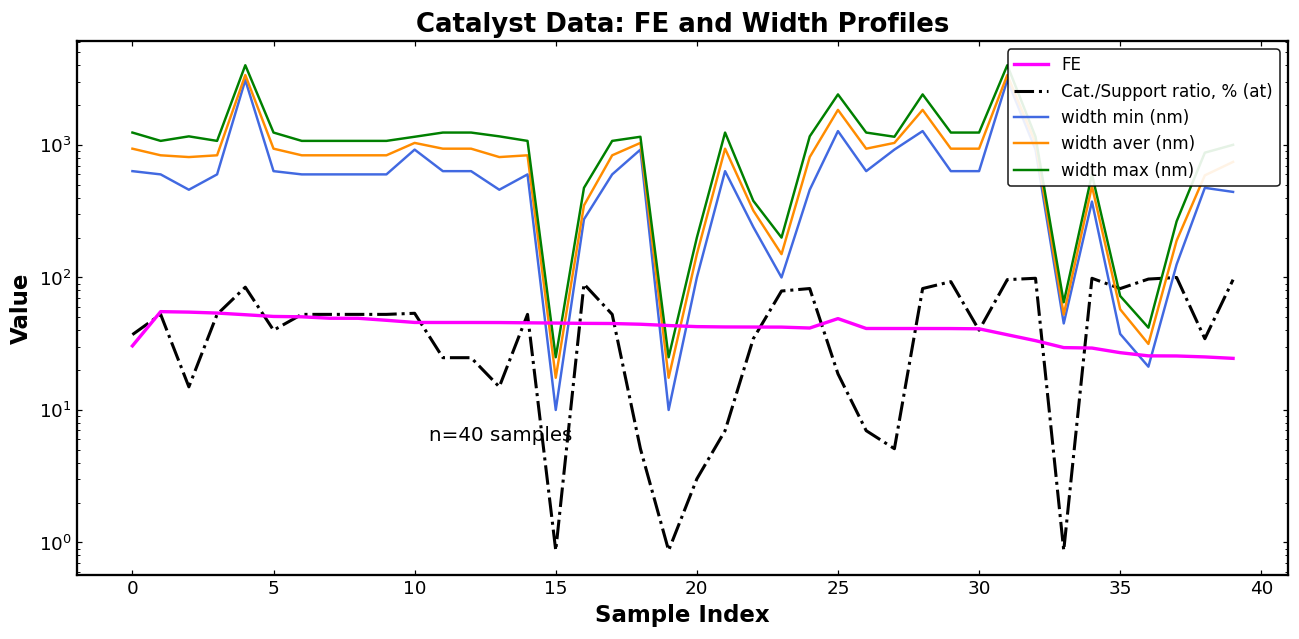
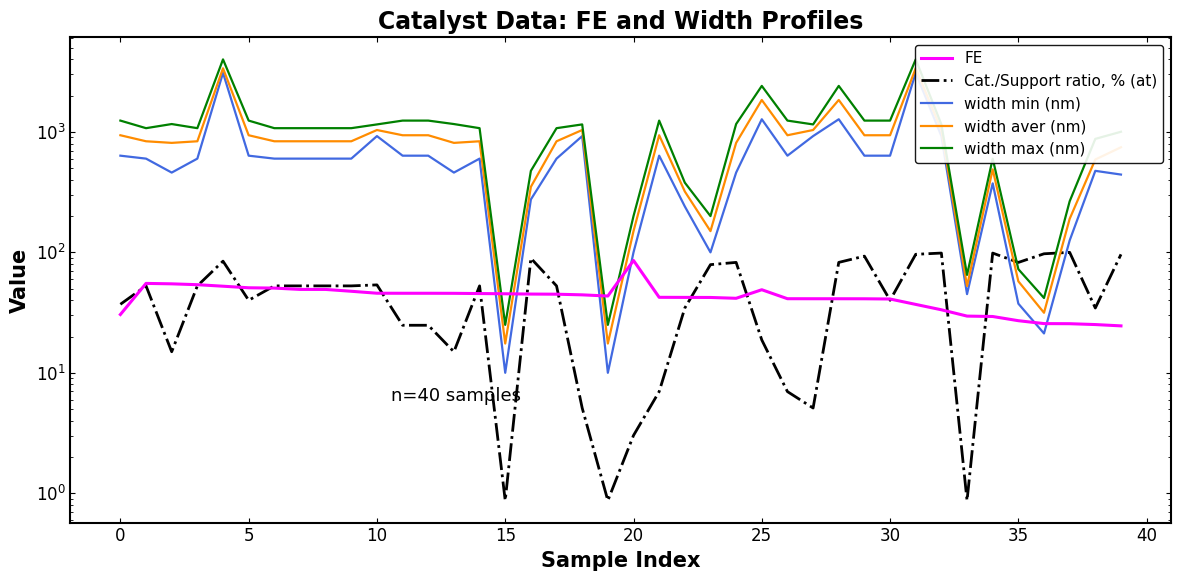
FE, 20: 43 -> 90
